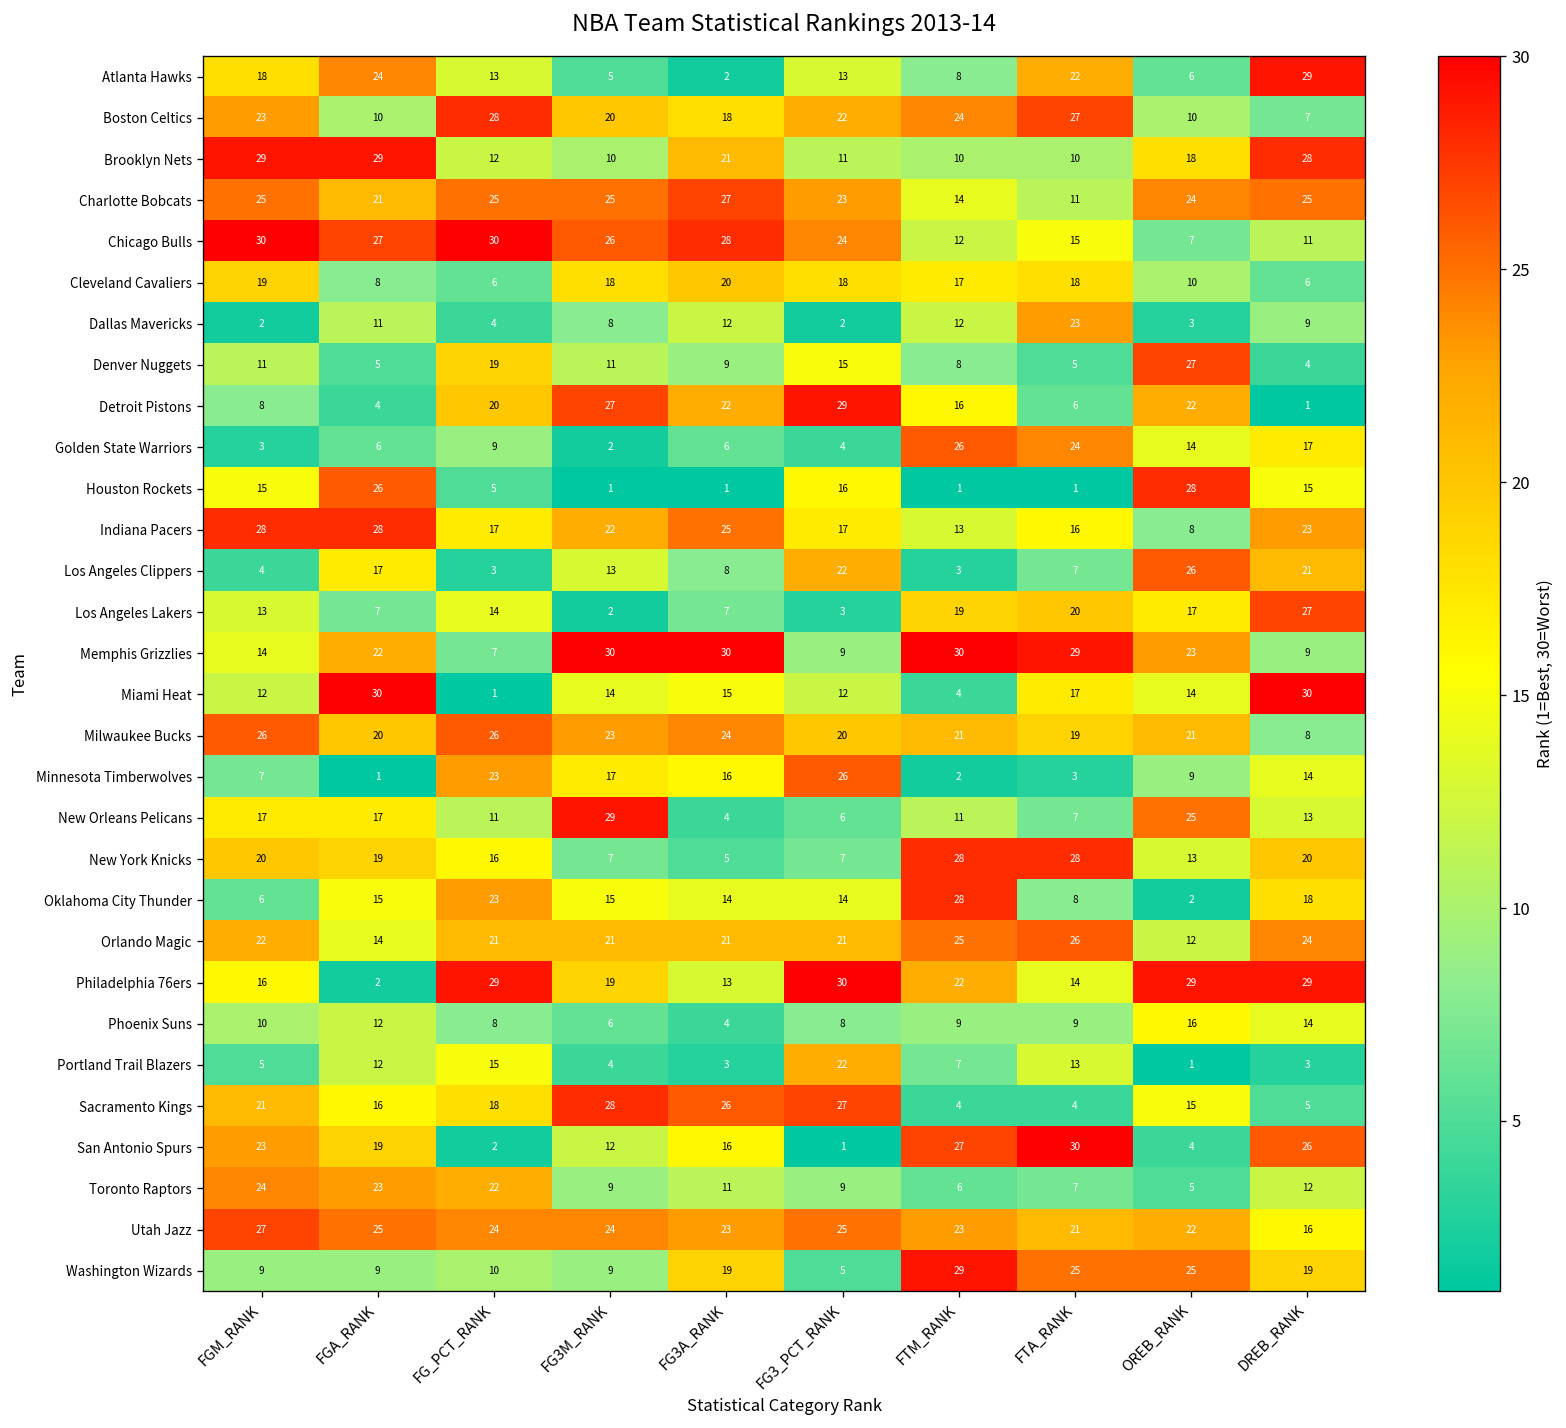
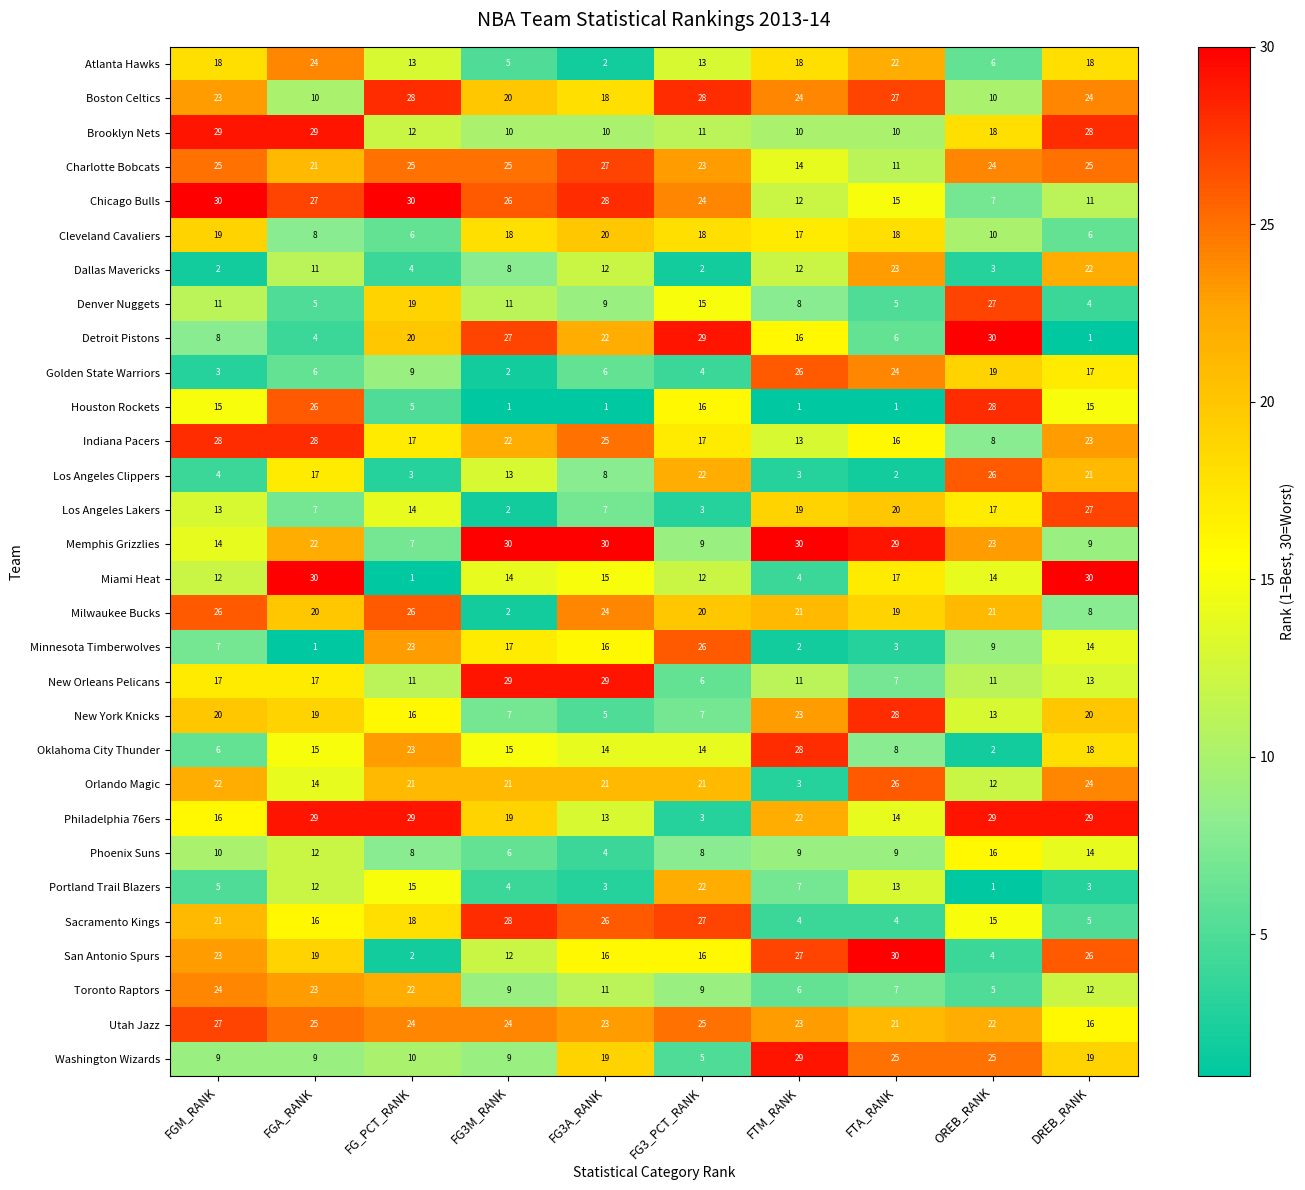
Atlanta Hawks, FTM_RANK: 8 -> 18
Atlanta Hawks, DREB_RANK: 29 -> 18
Boston Celtics, FG3_PCT_RANK: 22 -> 28
Boston Celtics, DREB_RANK: 7 -> 24
Brooklyn Nets, FG3A_RANK: 21 -> 10
Dallas Mavericks, DREB_RANK: 9 -> 22
Detroit Pistons, OREB_RANK: 22 -> 30
Golden State Warriors, OREB_RANK: 14 -> 19
Los Angeles Clippers, FTA_RANK: 7 -> 2
Milwaukee Bucks, FG3M_RANK: 23 -> 2
New Orleans Pelicans, FG3A_RANK: 4 -> 29
New Orleans Pelicans, OREB_RANK: 25 -> 11
New York Knicks, FTM_RANK: 28 -> 23
Orlando Magic, FTM_RANK: 25 -> 3
Philadelphia 76ers, FGA_RANK: 2 -> 29
Philadelphia 76ers, FG3_PCT_RANK: 30 -> 3
San Antonio Spurs, FG3_PCT_RANK: 1 -> 16
